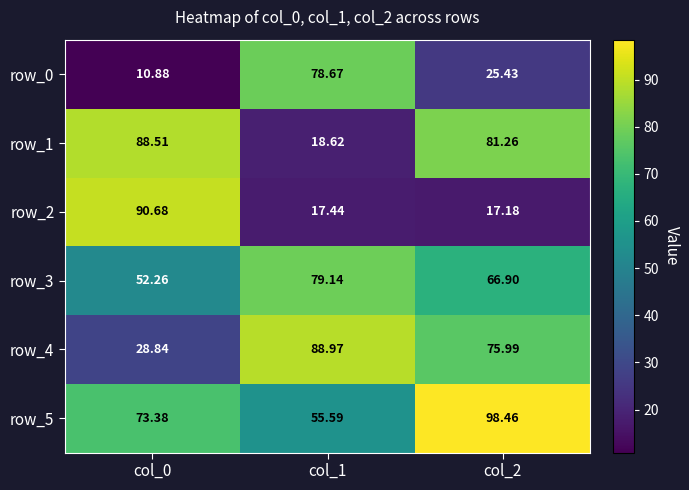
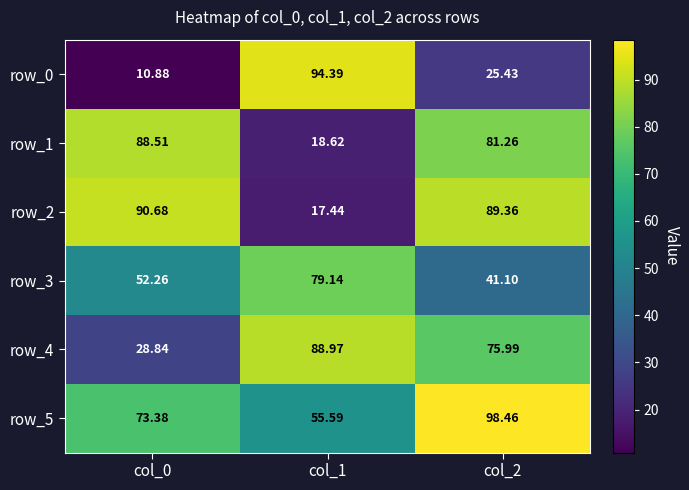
row_0, col_1: 78.67 -> 94.39
row_2, col_2: 17.18 -> 89.36
row_3, col_2: 66.90 -> 41.10
